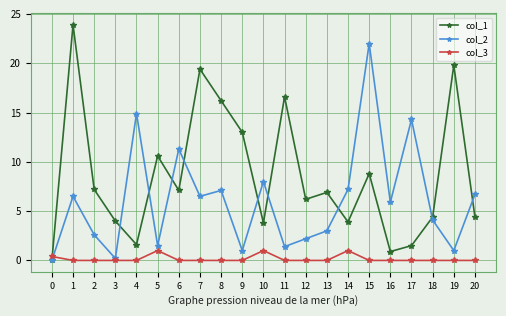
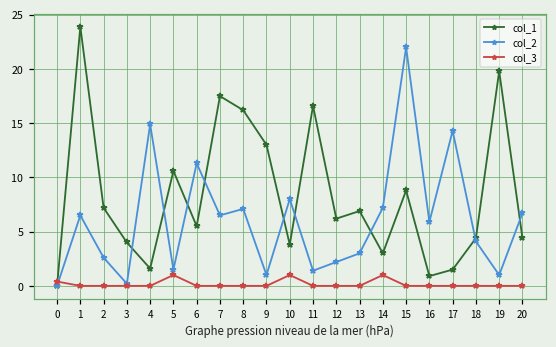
col_1, 6: 7 -> 6
col_1, 7: 19 -> 18
col_1, 14: 4 -> 3
